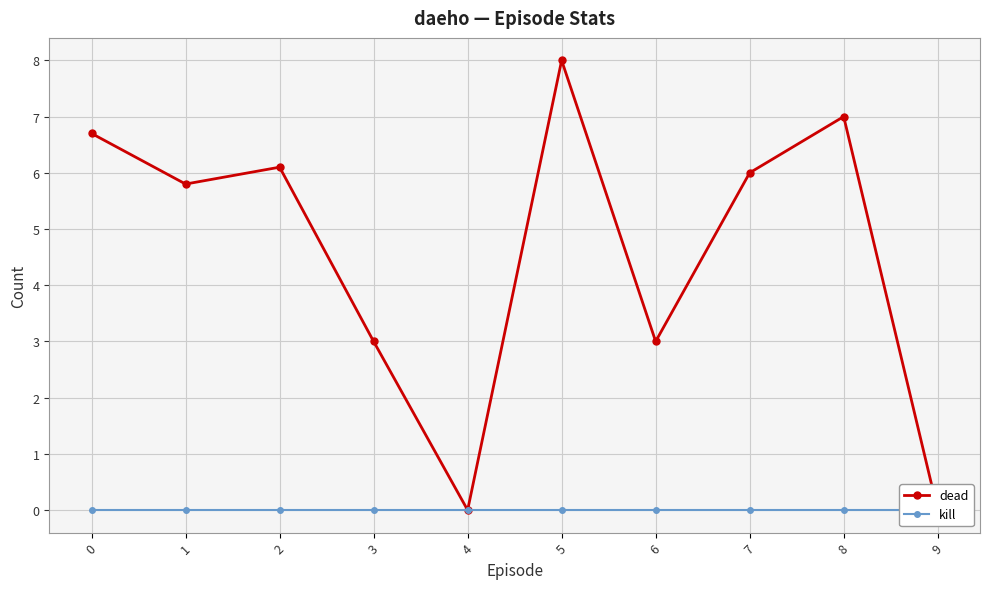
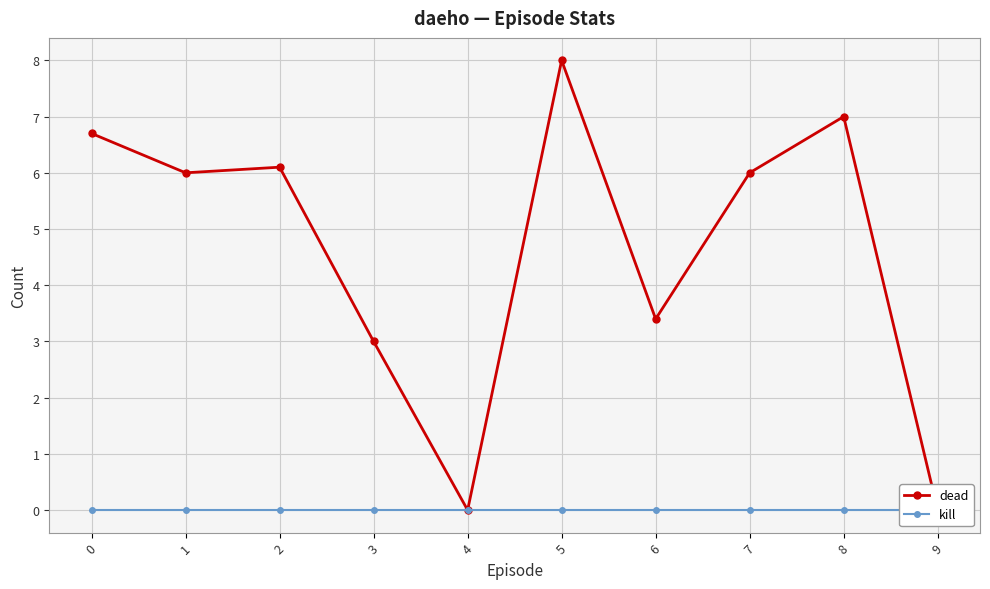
dead, 1: 5.8 -> 6.0
dead, 6: 3.0 -> 3.4
